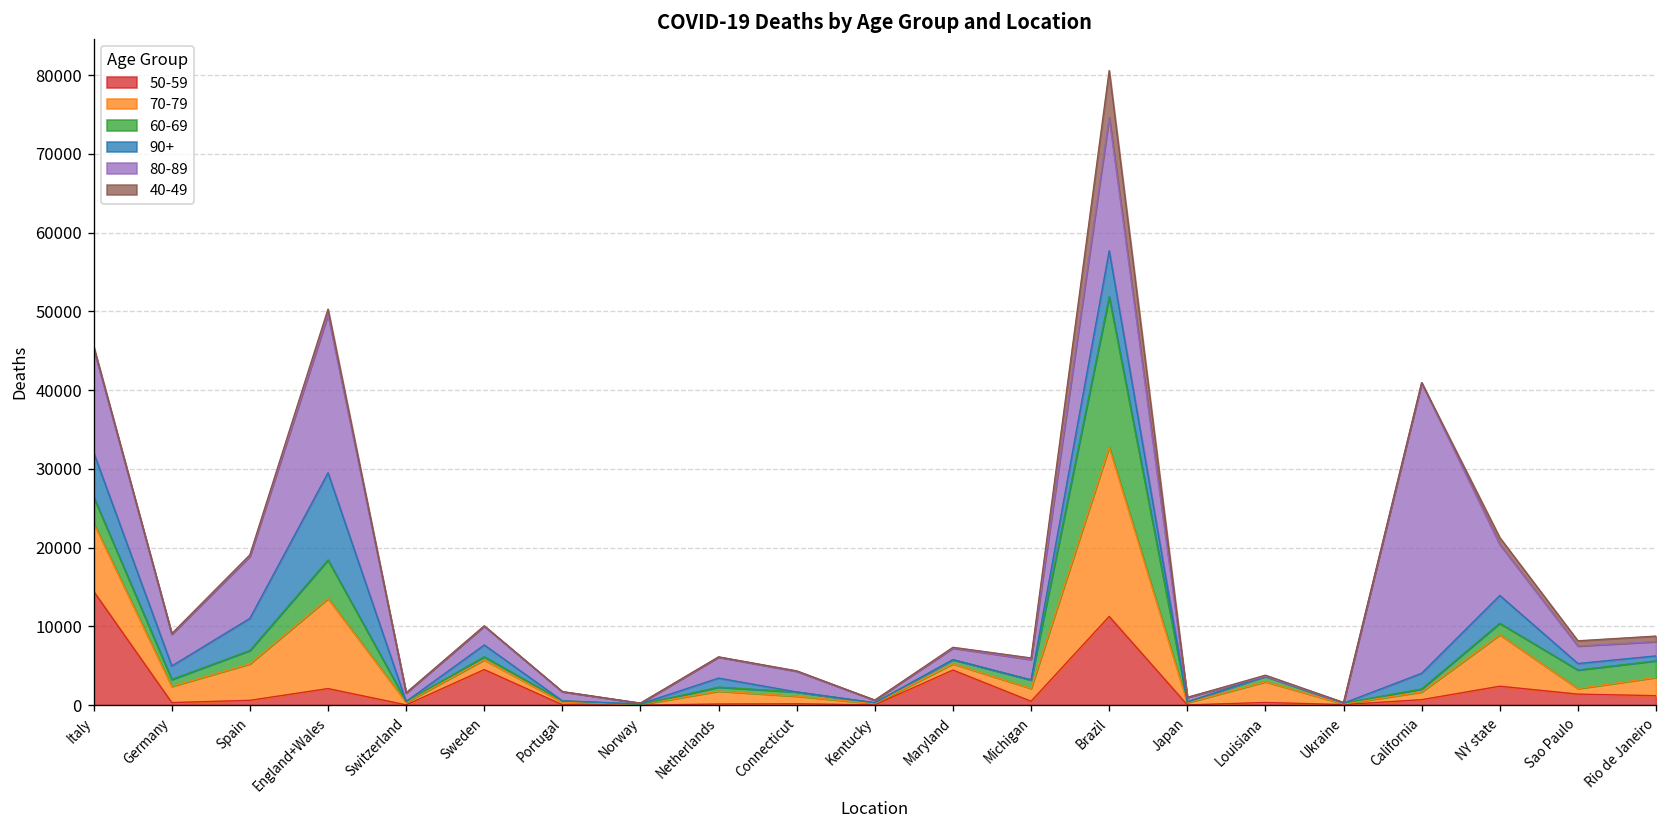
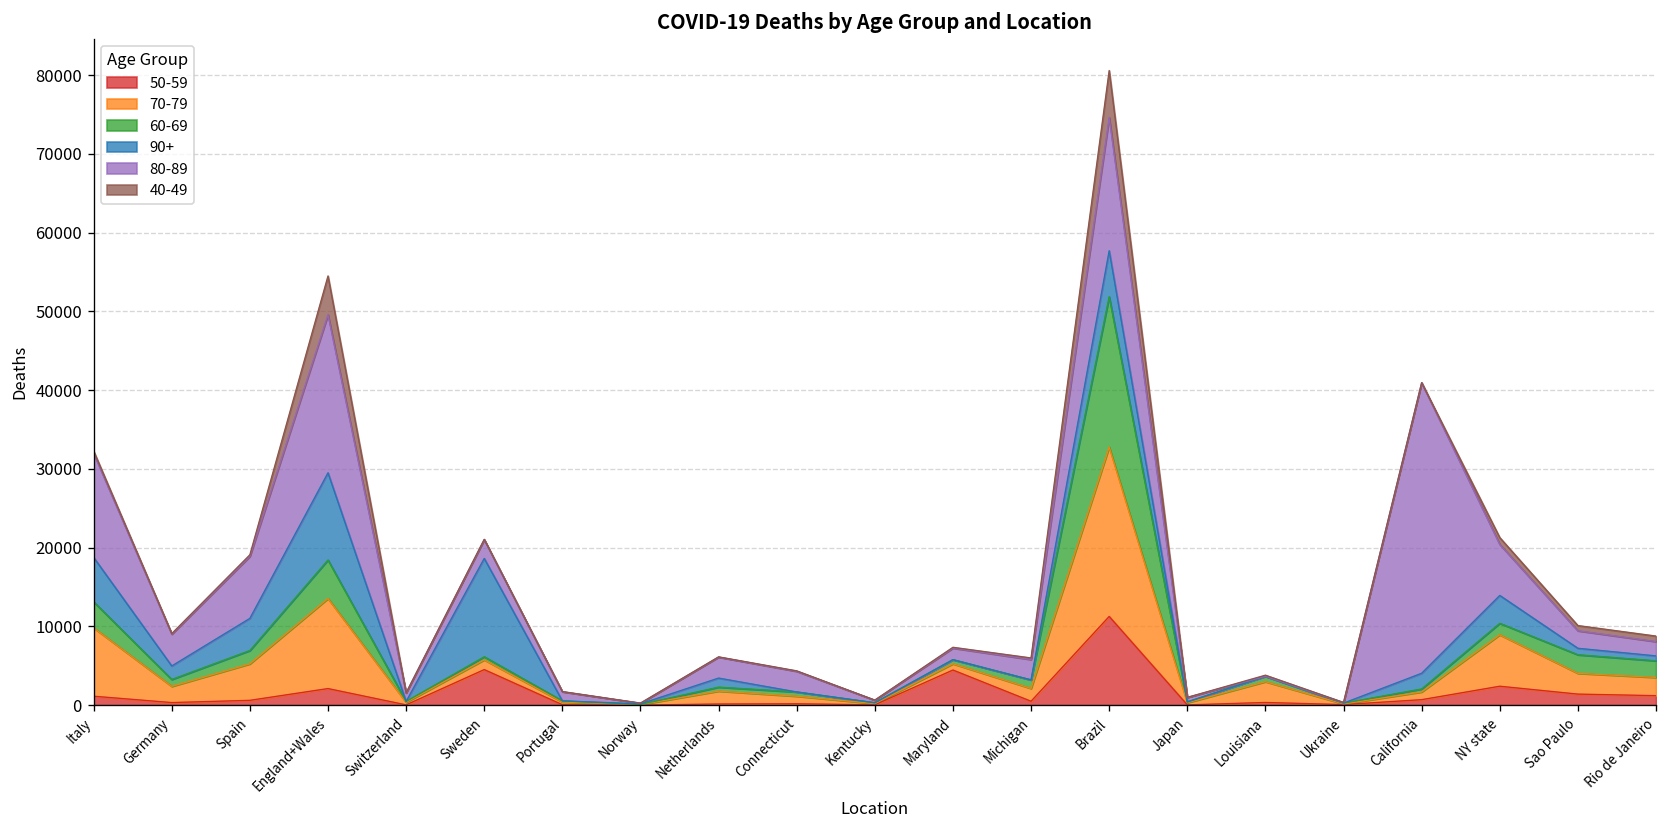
50-59, Italy: 14000 -> 1000
40-49, England+Wales: 1000 -> 5000
90+, Sweden: 1000 -> 12000
70-79, Sao Paulo: 1000 -> 3000
